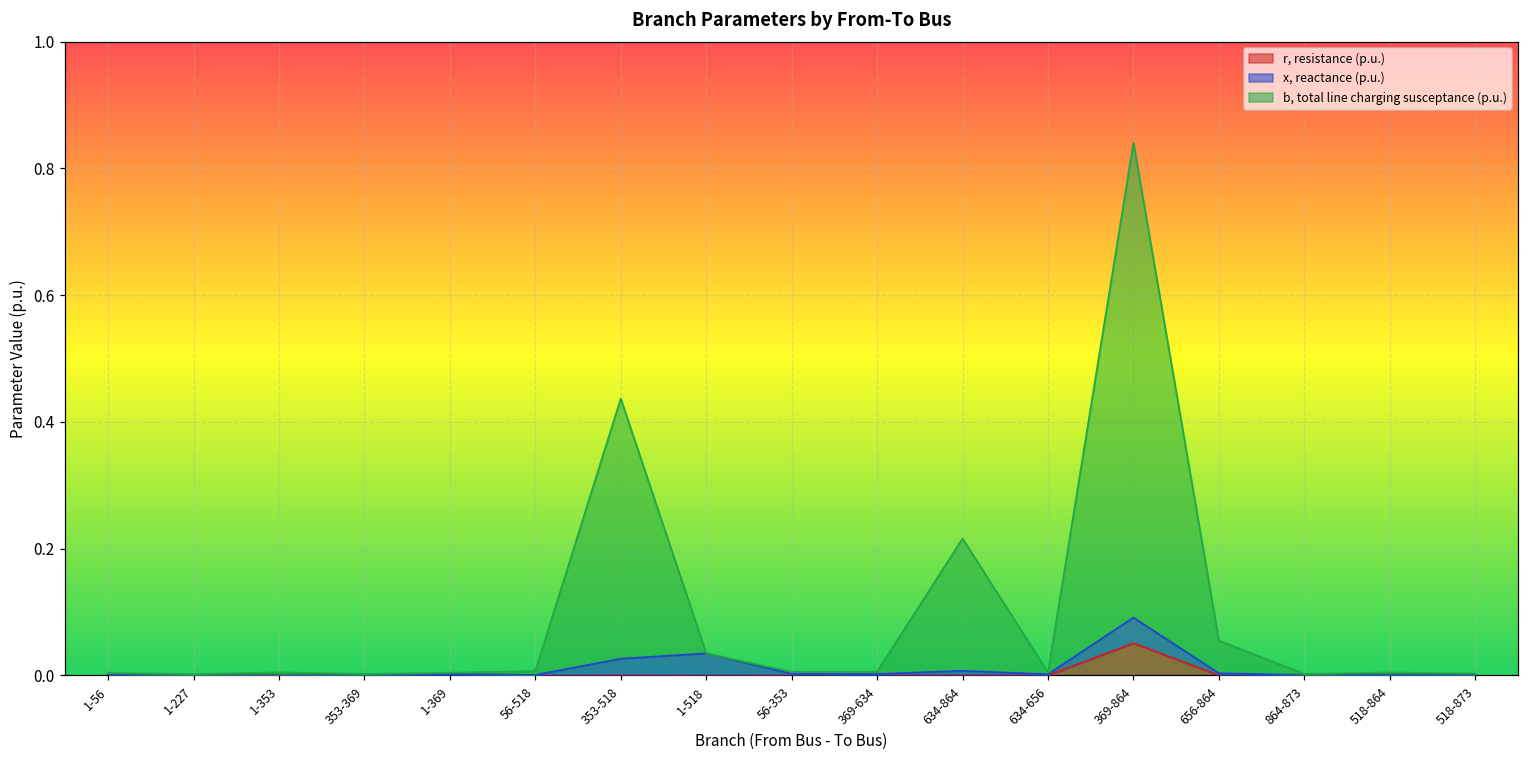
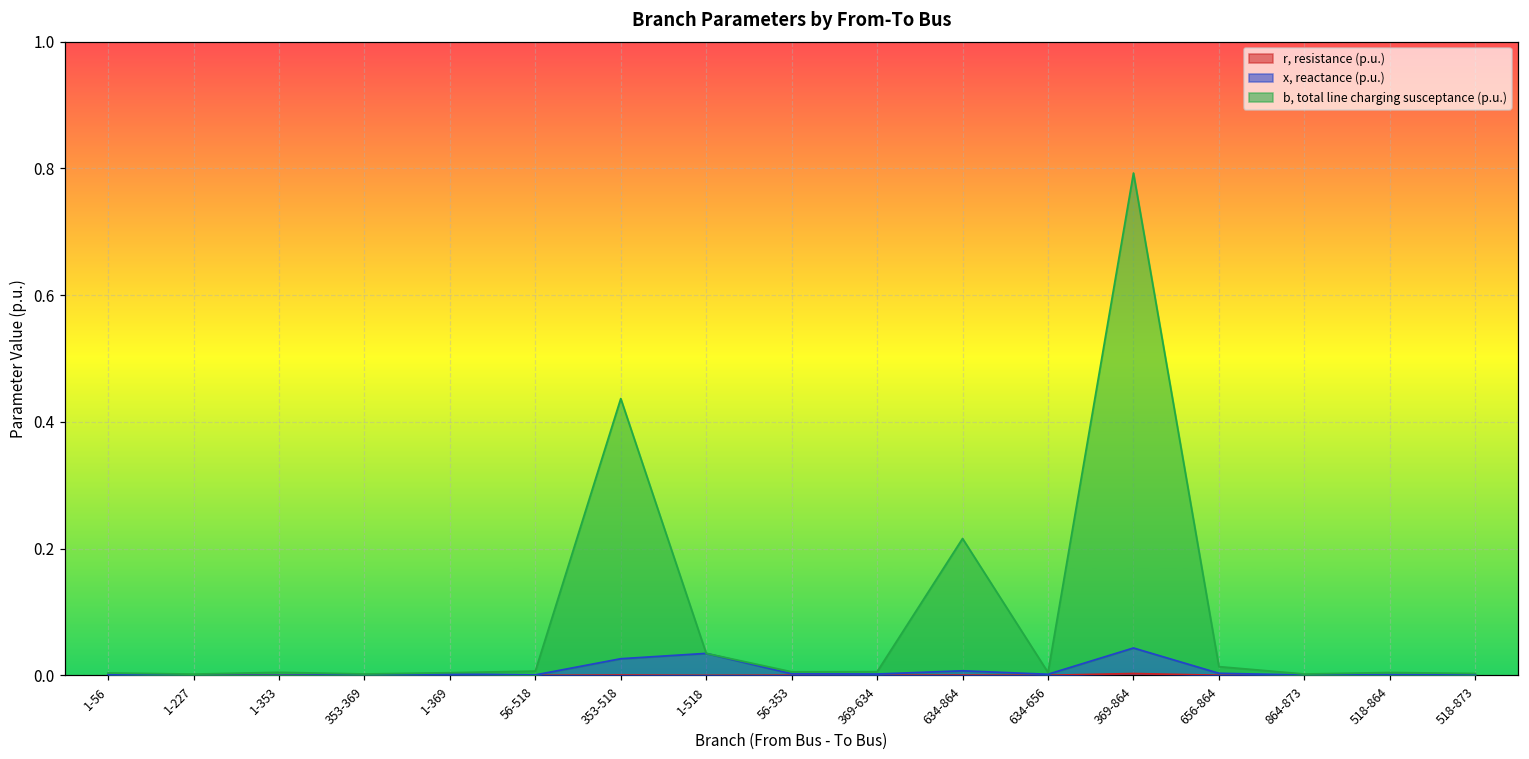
r, resistance (p.u.), 369-864: 0.05 -> 0.00
b, total line charging susceptance (p.u.), 656-864: 0.05 -> 0.01
